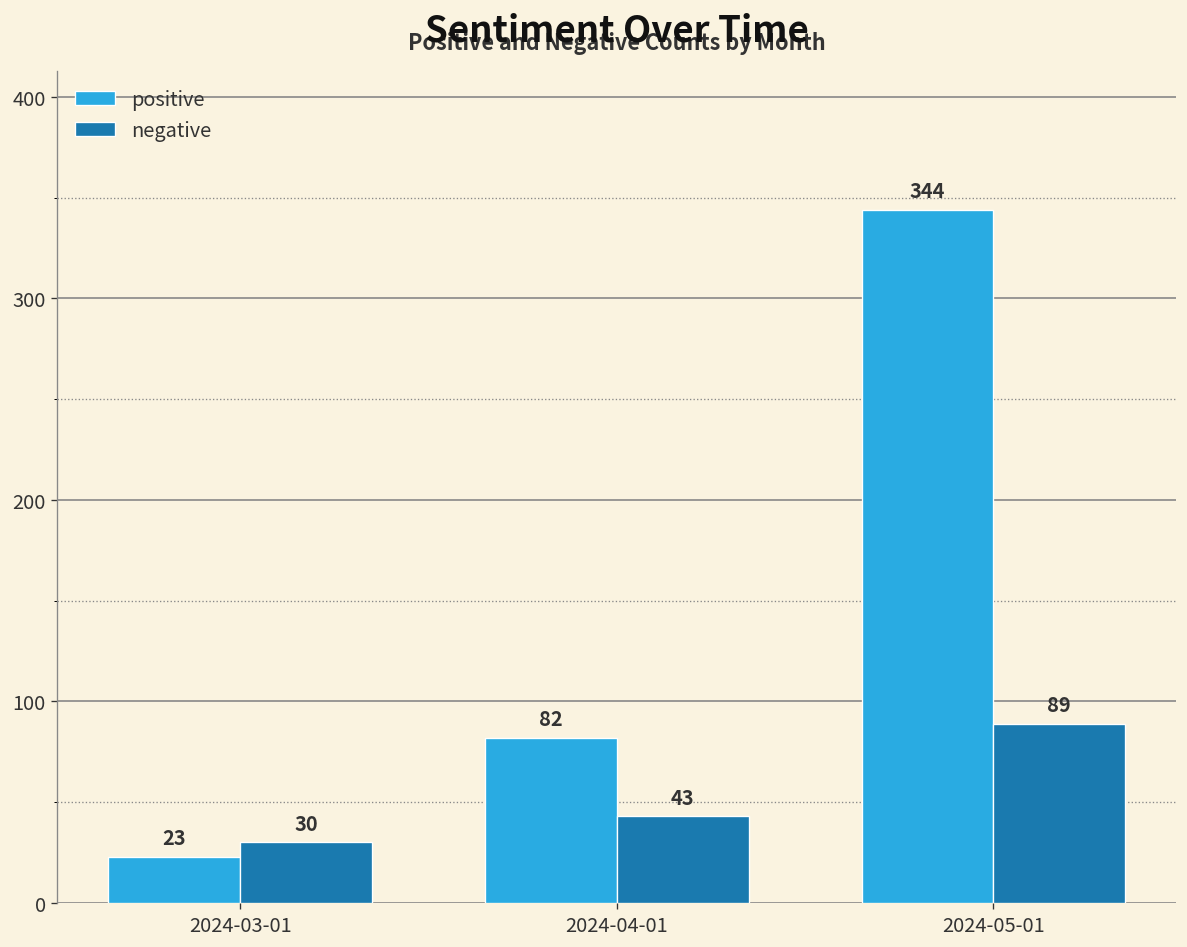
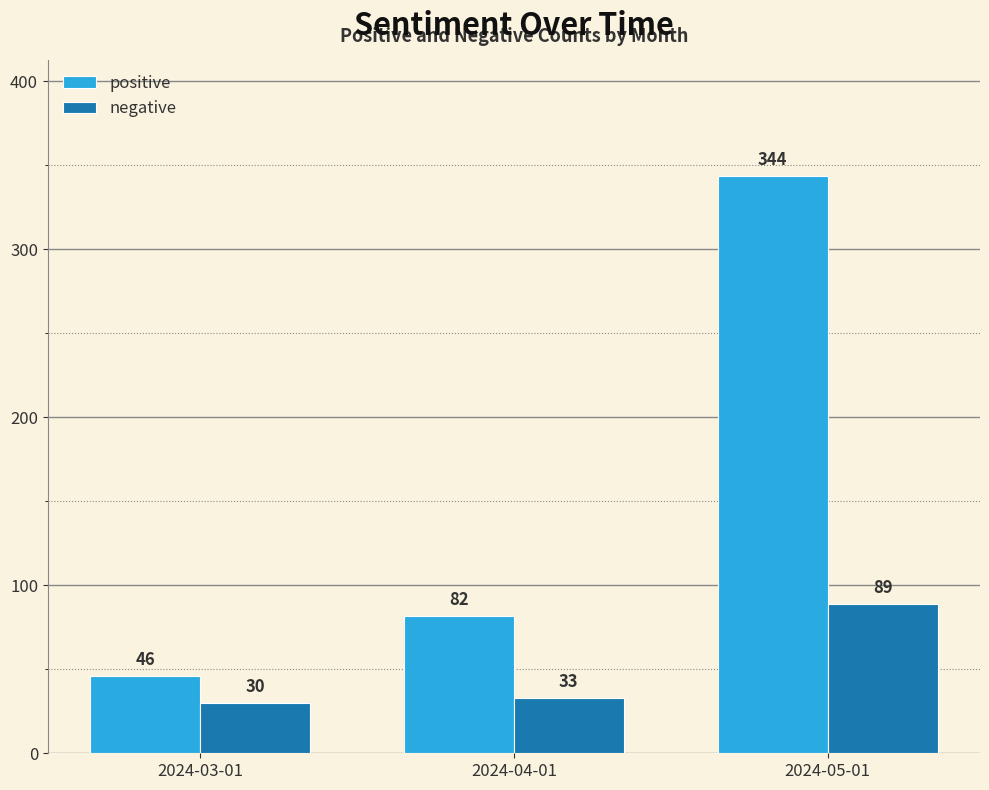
positive, 2024-03-01: 23 -> 46
negative, 2024-04-01: 43 -> 33
